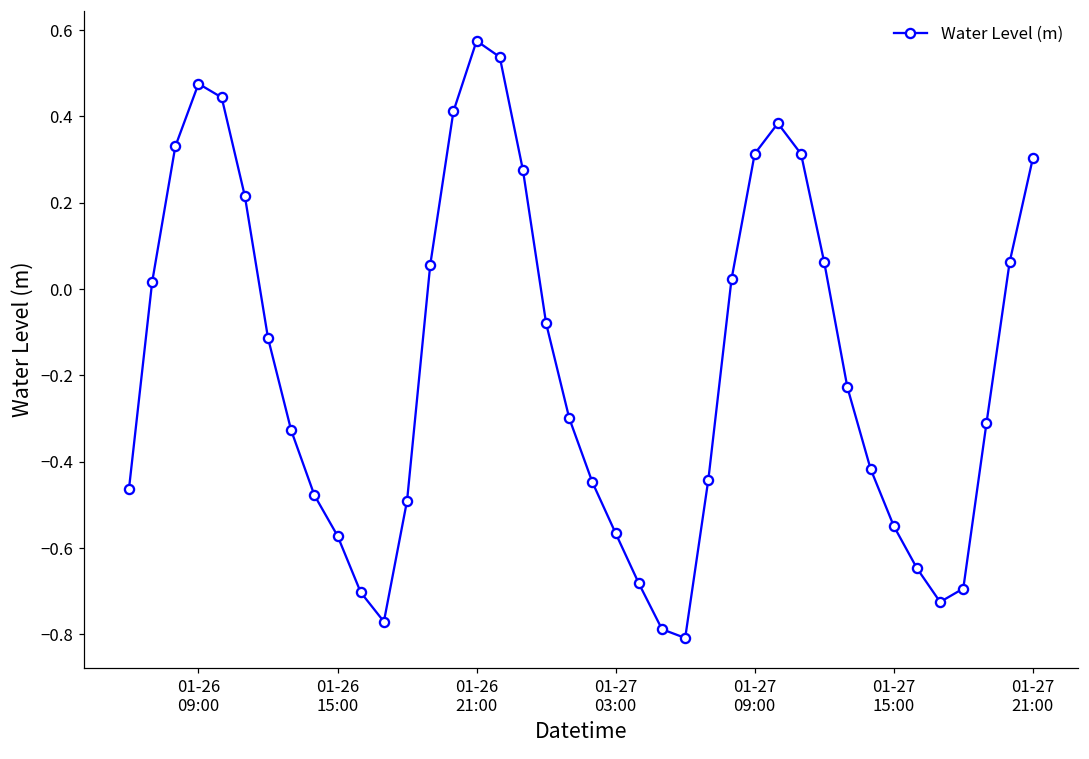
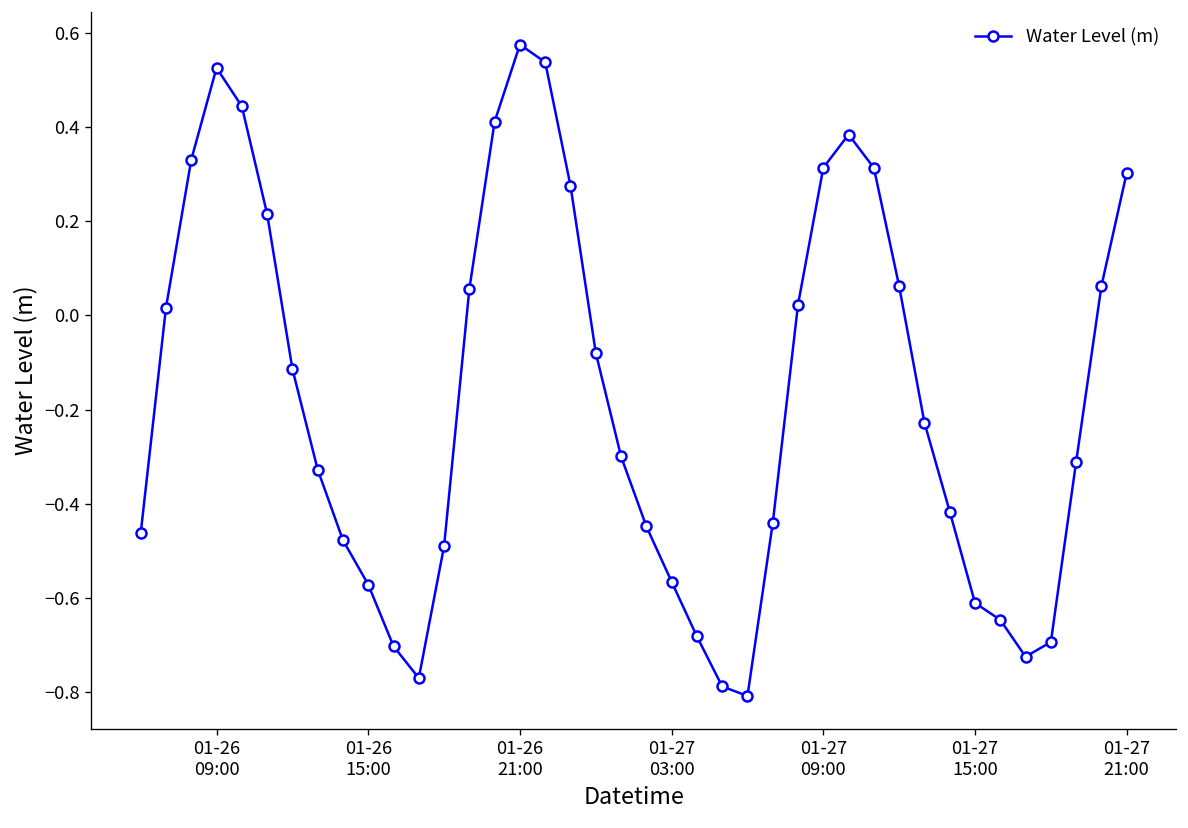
01-26 09:00: 0.48 -> 0.53
01-27 15:00: -0.55 -> -0.61
